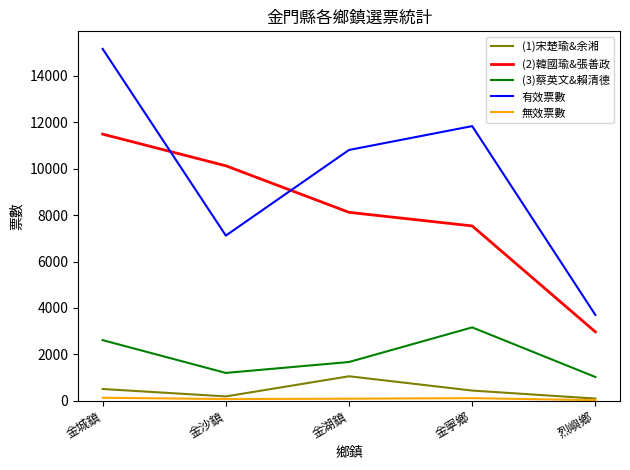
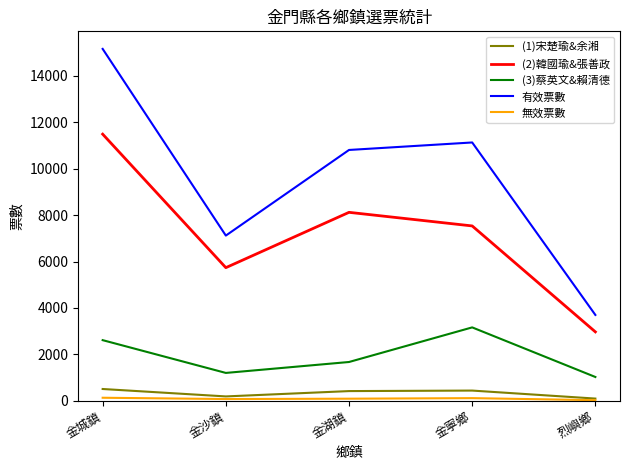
(2)韓國瑜&張善政, 金沙鎮: 10100 -> 5700
(1)宋楚瑜&余湘, 金湖鎮: 1100 -> 400
有效票數, 金寧鄉: 11800 -> 11100
